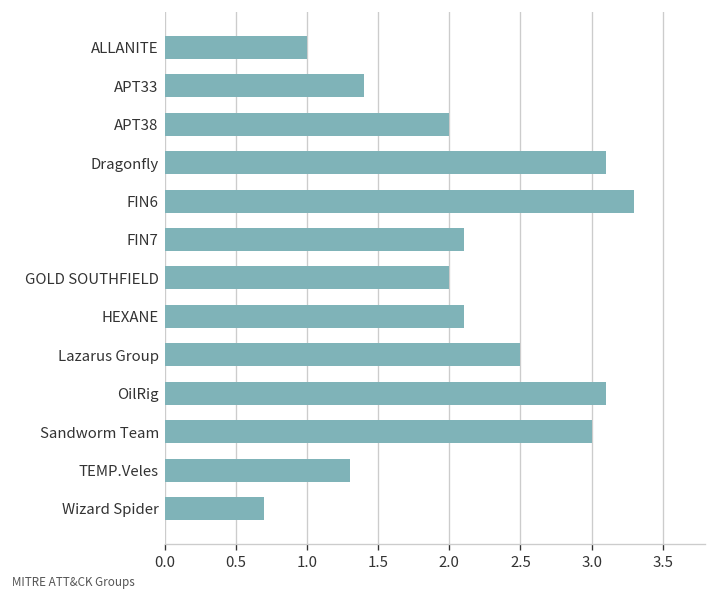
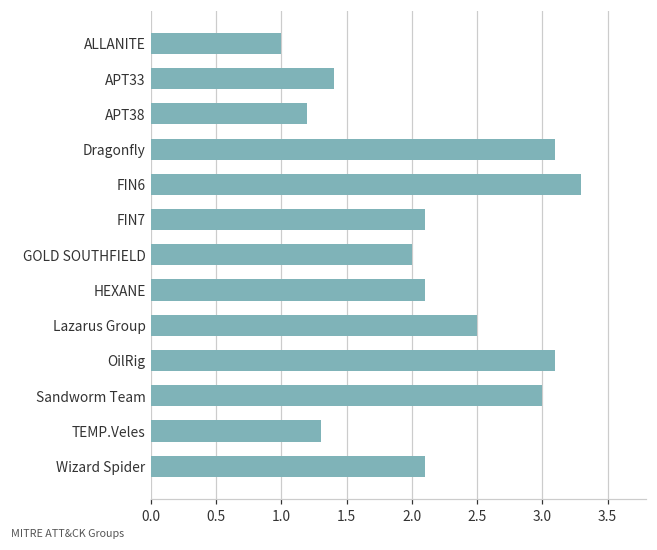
APT38: 2.0 -> 1.2
Wizard Spider: 0.7 -> 2.1
